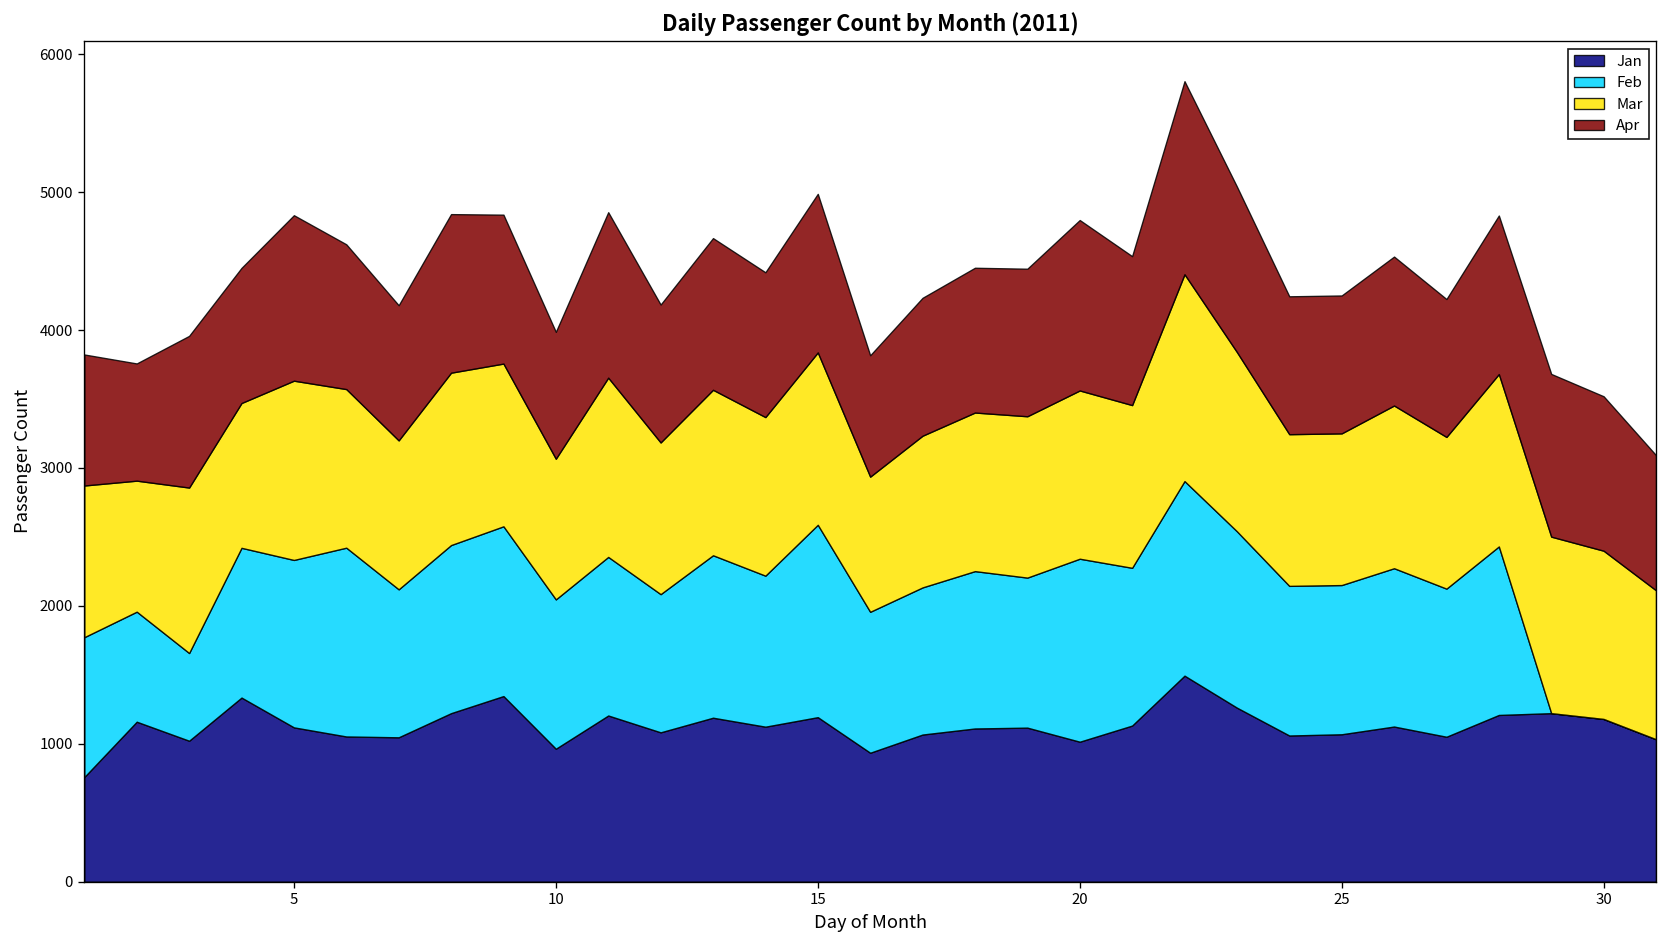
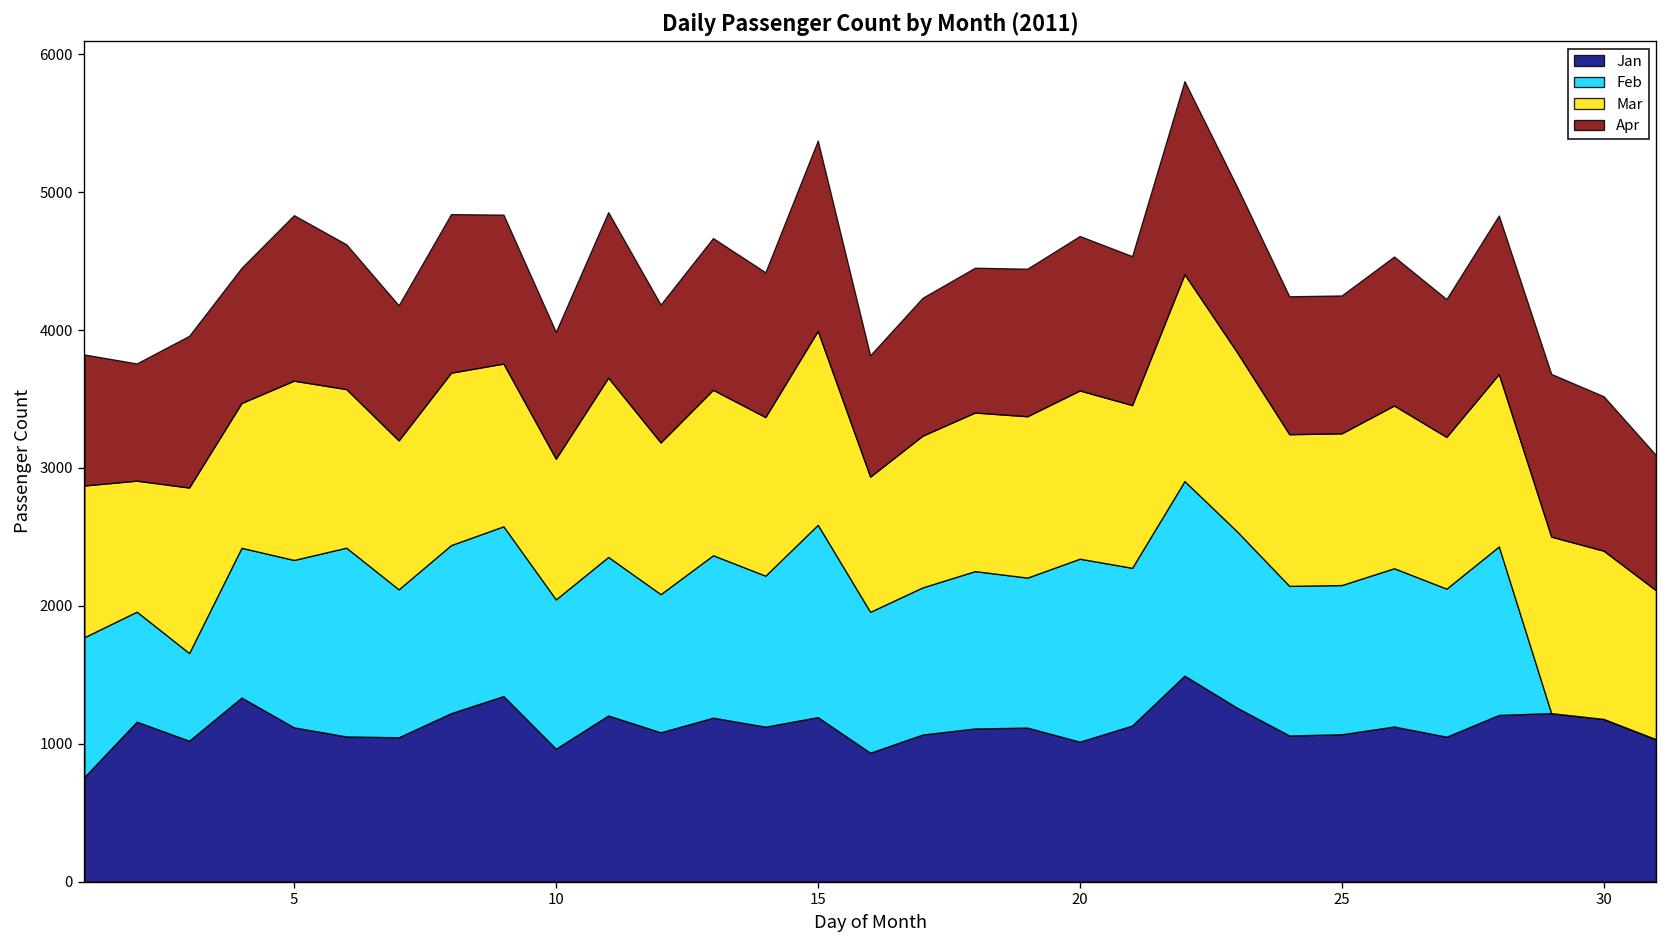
Mar, 15: 1250 -> 1410
Apr, 15: 1150 -> 1380
Apr, 20: 1240 -> 1120
